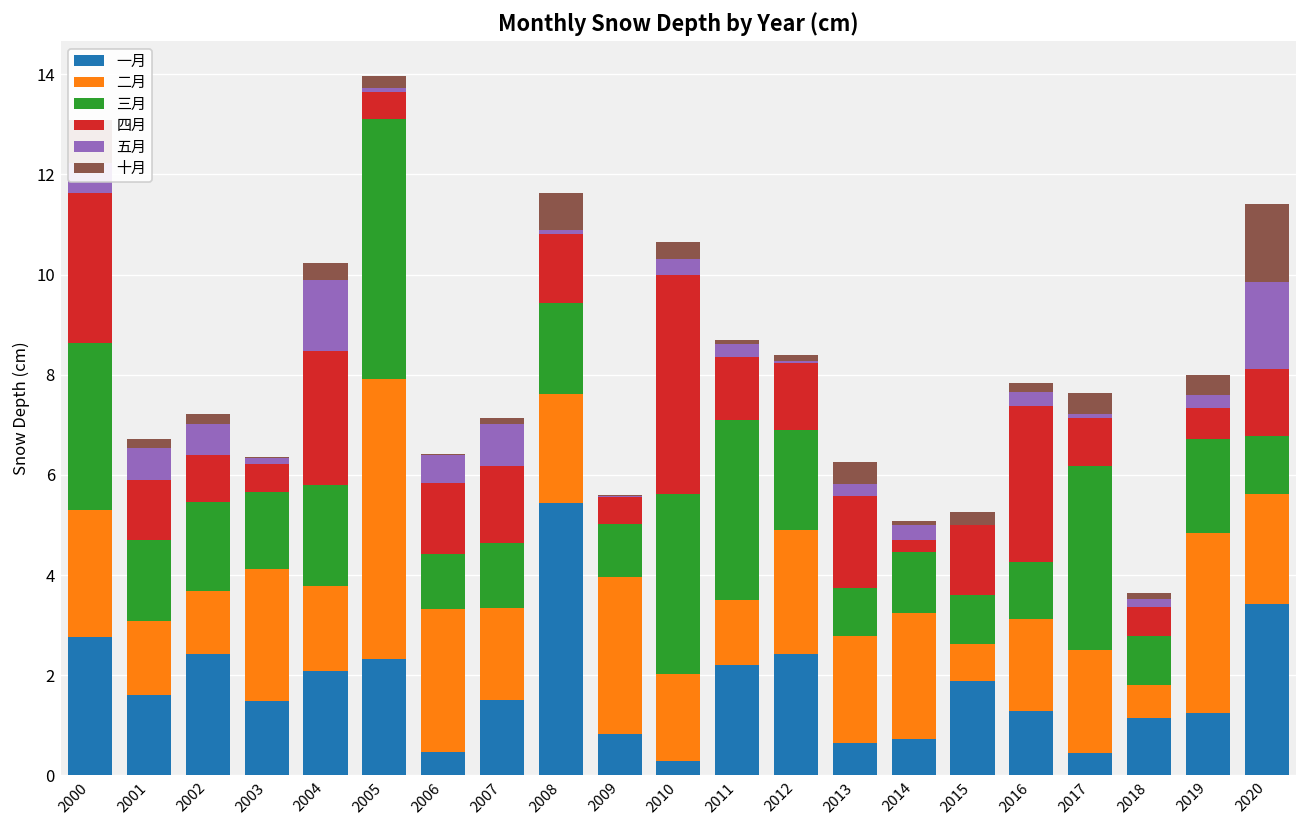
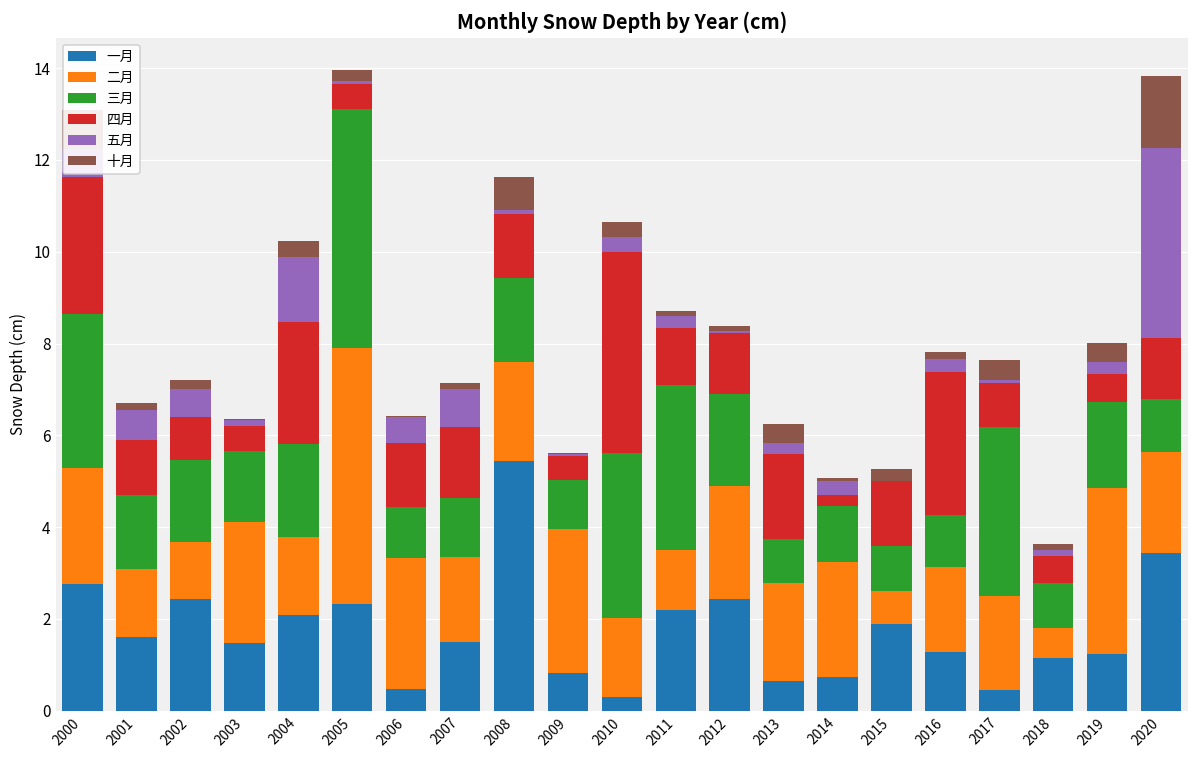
五月, 2020: 1.7 -> 4.2
